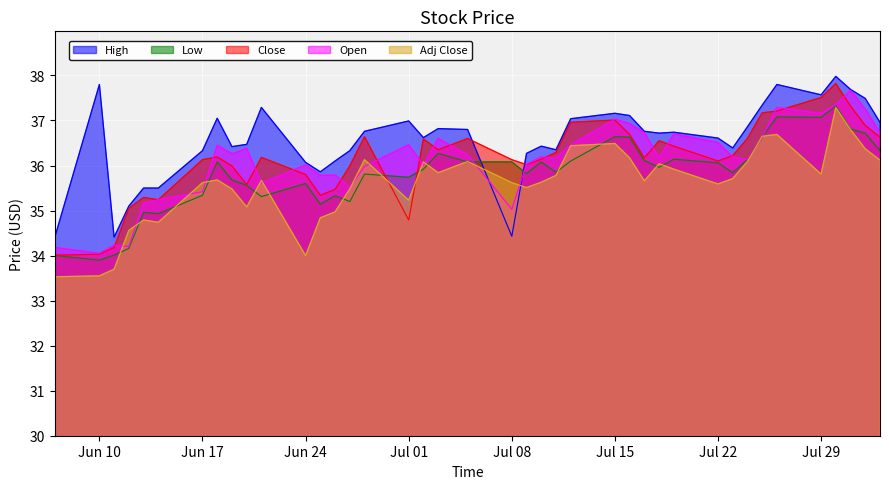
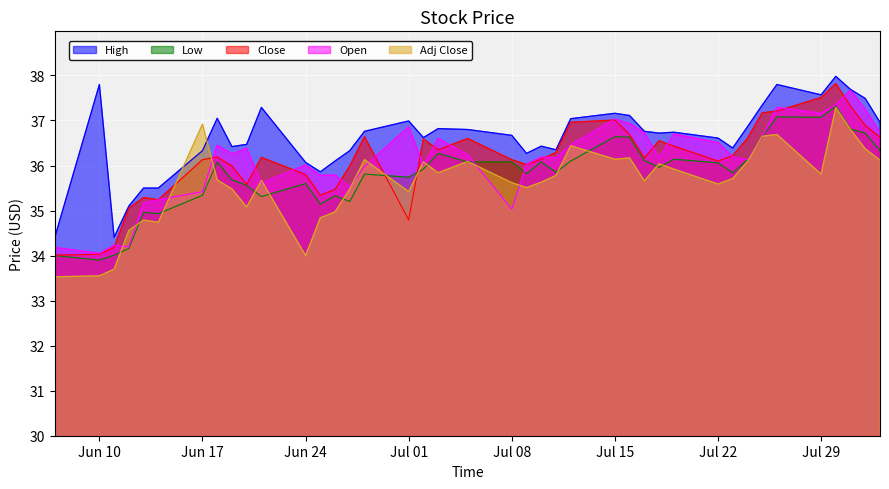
Adj Close, Jun 17: 35.6 -> 36.9
Open, Jul 01: 36.5 -> 36.9
Adj Close, Jul 01: 35.2 -> 35.4
High, Jul 08: 34.4 -> 36.7
Adj Close, Jul 15: 36.5 -> 36.1
